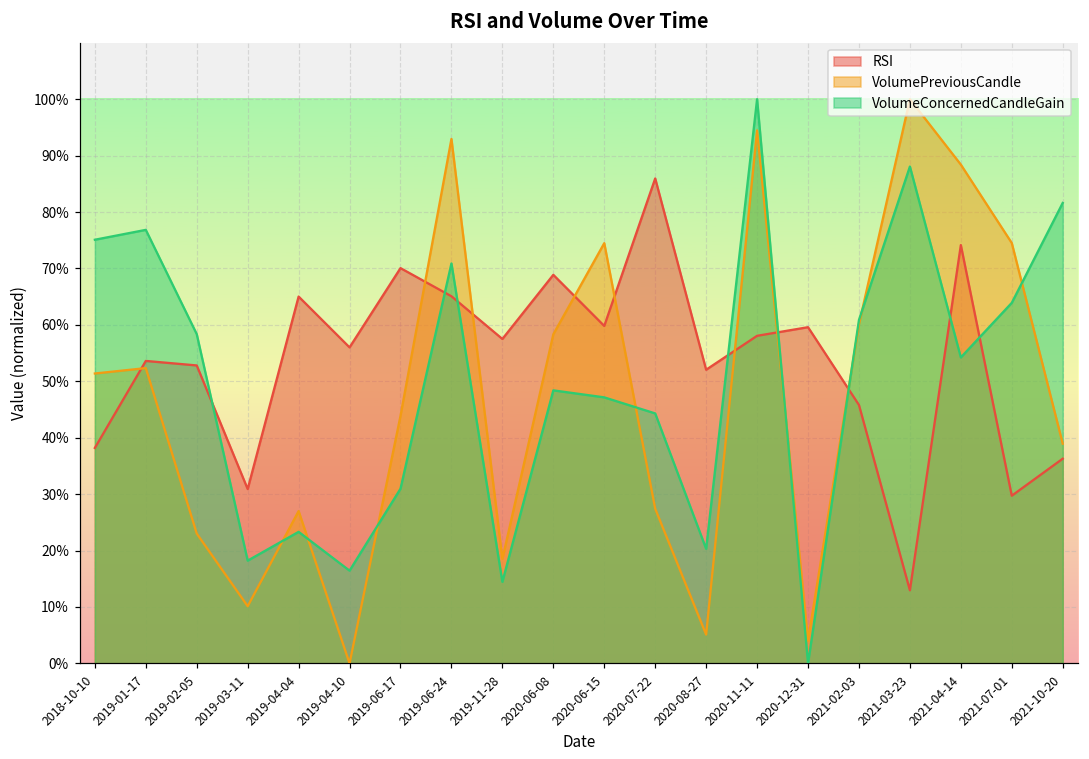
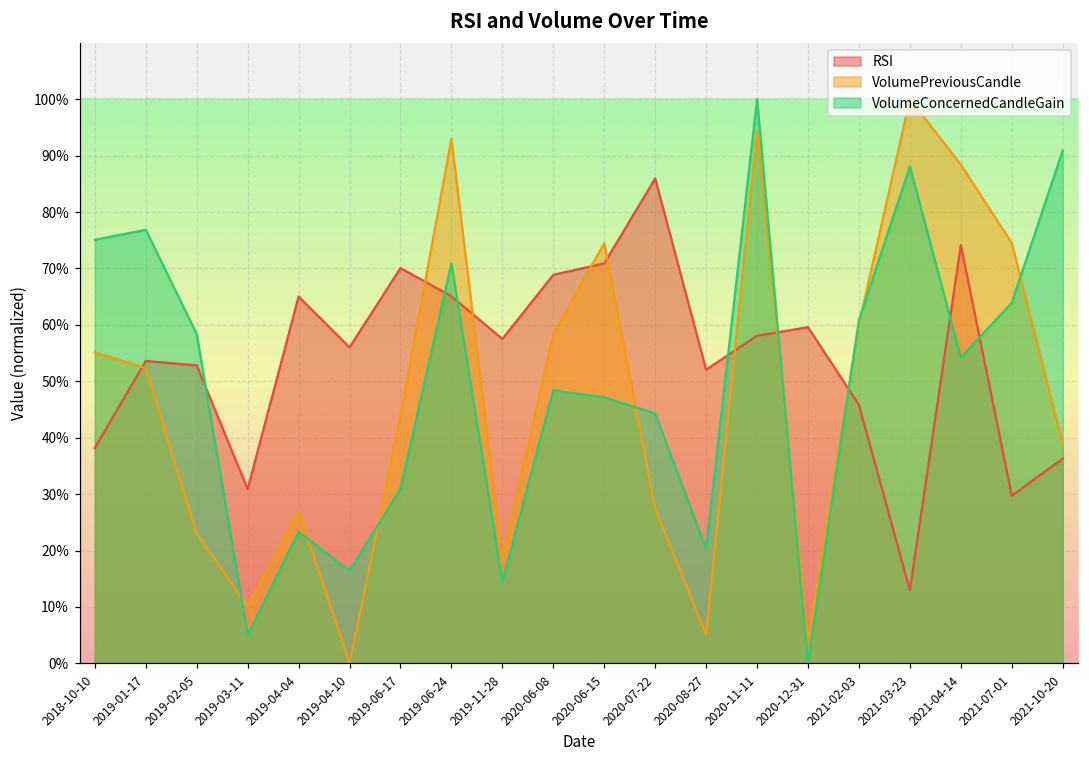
VolumePreviousCandle, 2018-10-10: 51% -> 55%
VolumeConcernedCandleGain, 2019-03-11: 18% -> 5%
RSI, 2020-06-15: 60% -> 71%
VolumeConcernedCandleGain, 2021-10-20: 82% -> 91%
